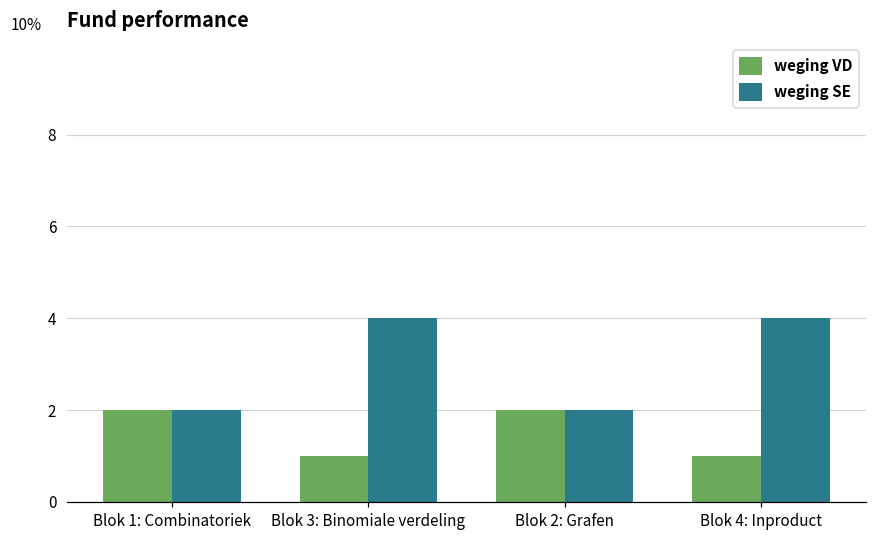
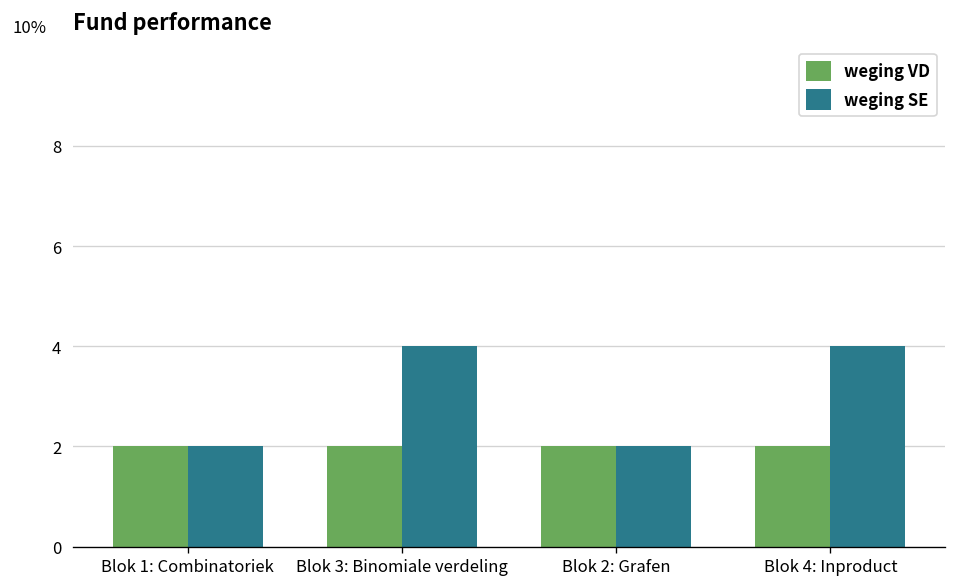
weging VD, Blok 3: Binomiale verdeling: 1 -> 2
weging VD, Blok 4: Inproduct: 1 -> 2
